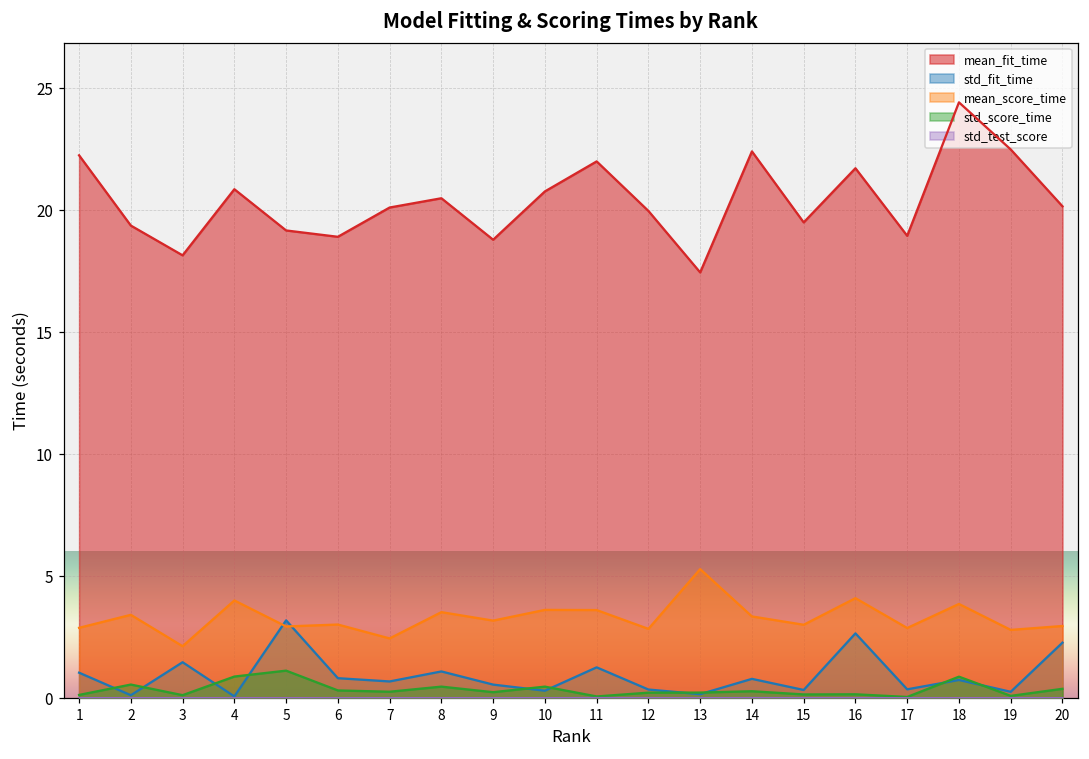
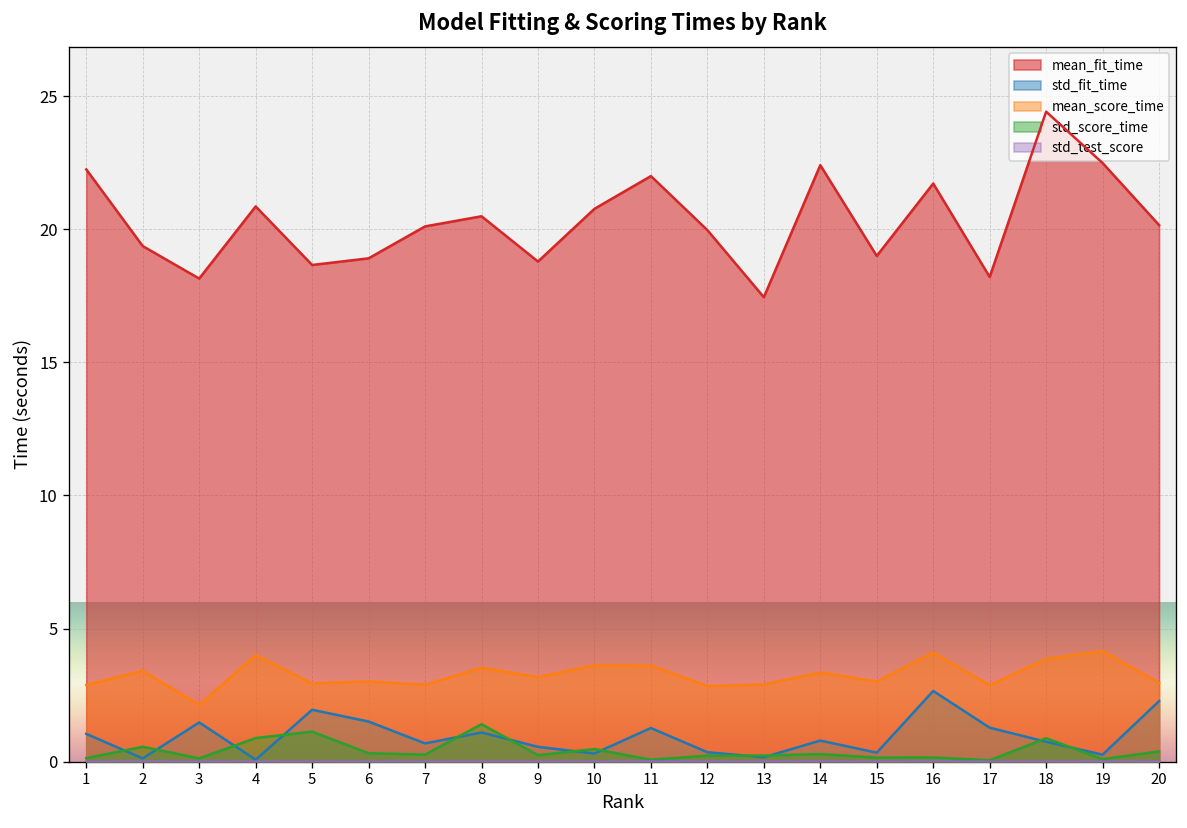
mean_fit_time, 5: 19.2 -> 18.7
std_fit_time, 5: 3.2 -> 2.0
std_fit_time, 6: 0.8 -> 1.5
mean_score_time, 7: 2.4 -> 2.9
std_score_time, 8: 0.5 -> 1.4
mean_score_time, 13: 5.3 -> 2.9
mean_fit_time, 15: 19.5 -> 19.0
mean_fit_time, 17: 19.0 -> 18.2
std_fit_time, 17: 0.4 -> 1.3
mean_score_time, 19: 2.8 -> 4.2
